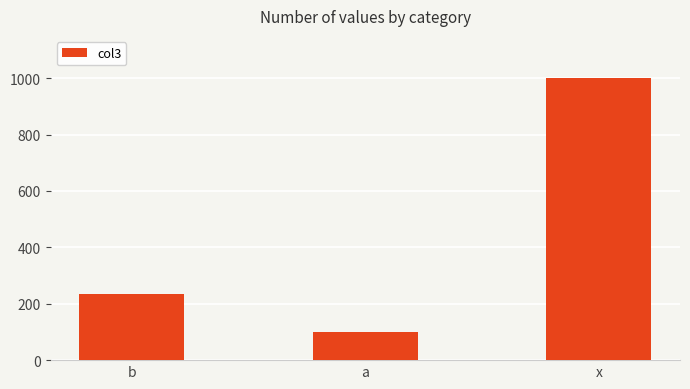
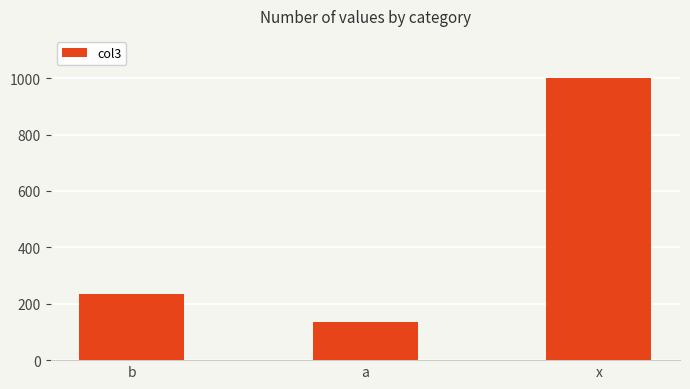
a: 100 -> 140
